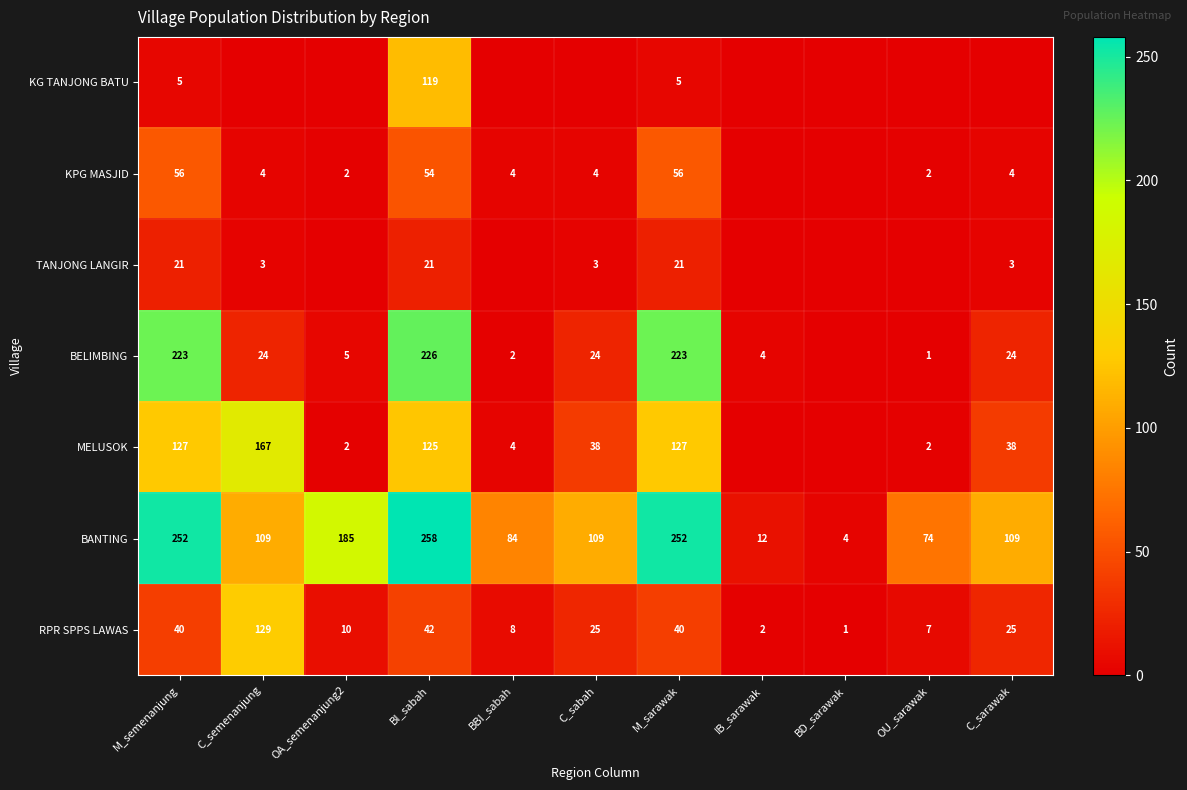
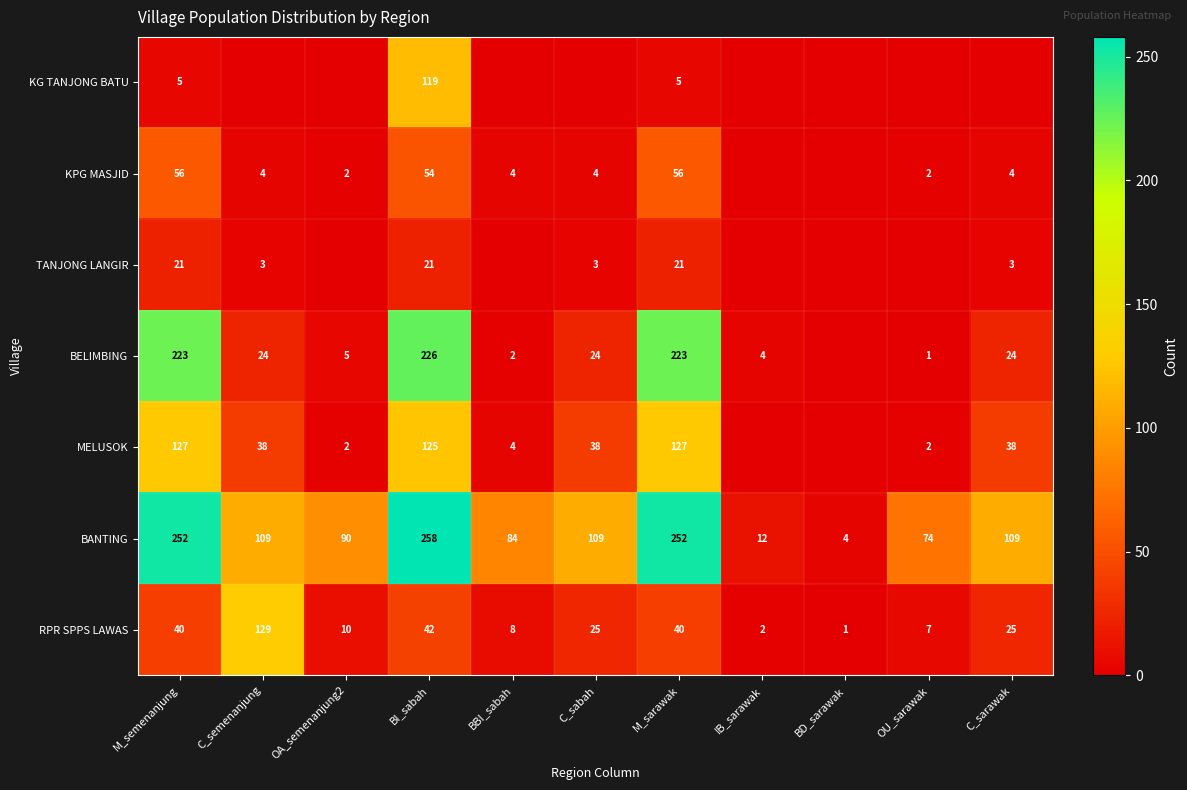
MELUSOK, C_semenanjung: 167 -> 38
BANTING, OA_semenanjung2: 185 -> 90
